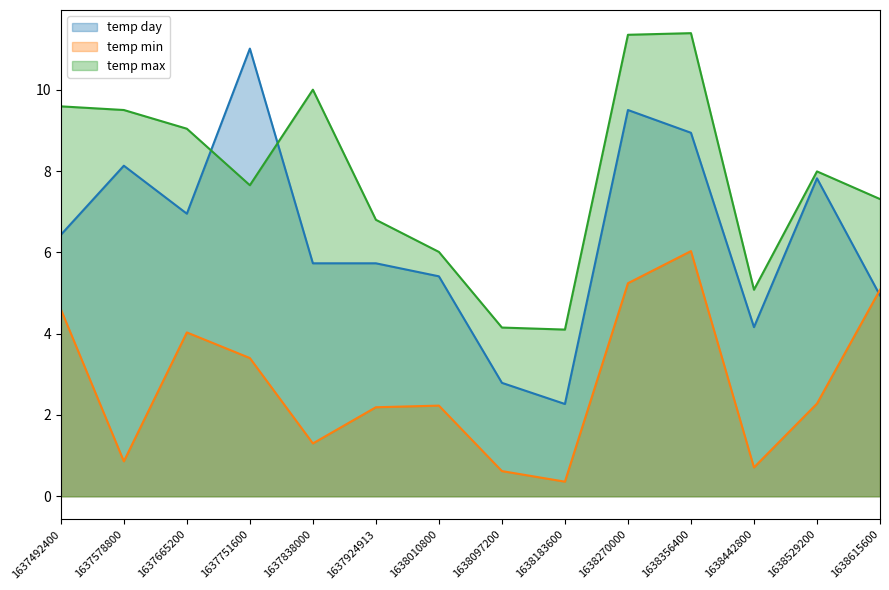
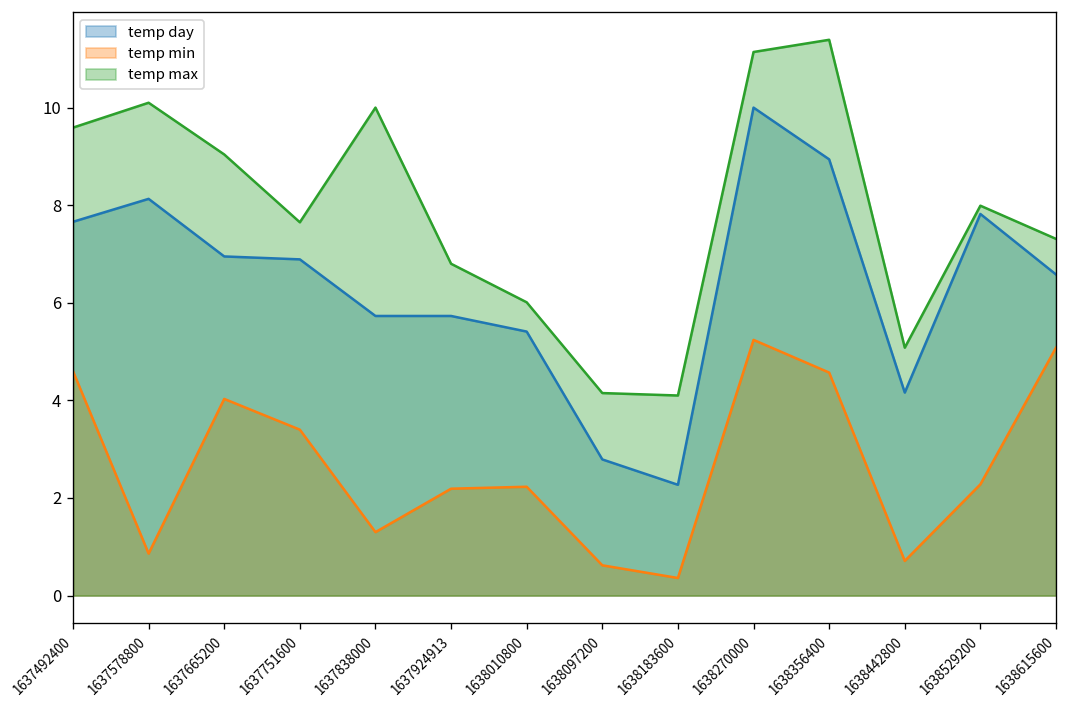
temp day, 1637492400: 6.4 -> 7.7
temp max, 1637578800: 9.5 -> 10.1
temp day, 1637751600: 11.0 -> 6.9
temp day, 1638270000: 9.5 -> 10.0
temp max, 1638270000: 11.4 -> 11.1
temp min, 1638356400: 6.0 -> 4.6
temp day, 1638615600: 4.9 -> 6.6
